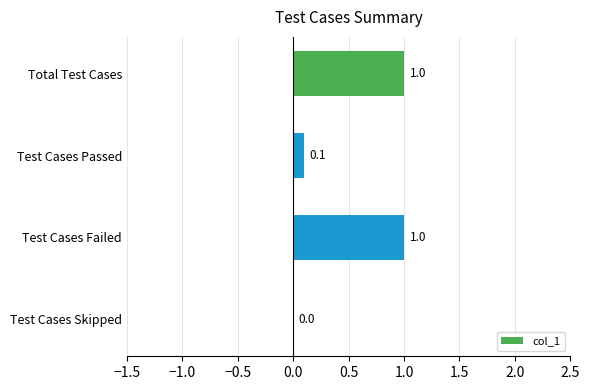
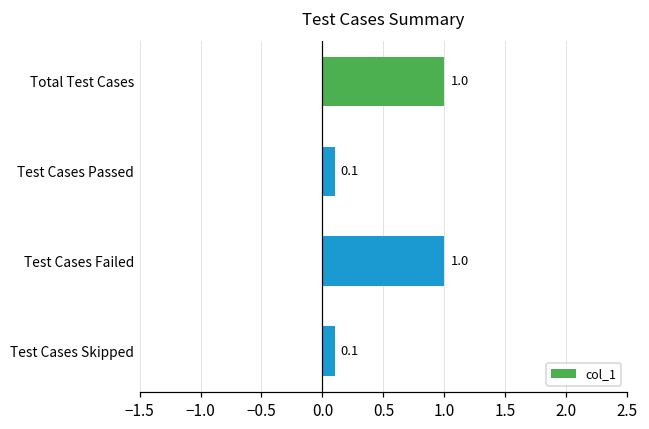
Test Cases Skipped: 0.0 -> 0.1
